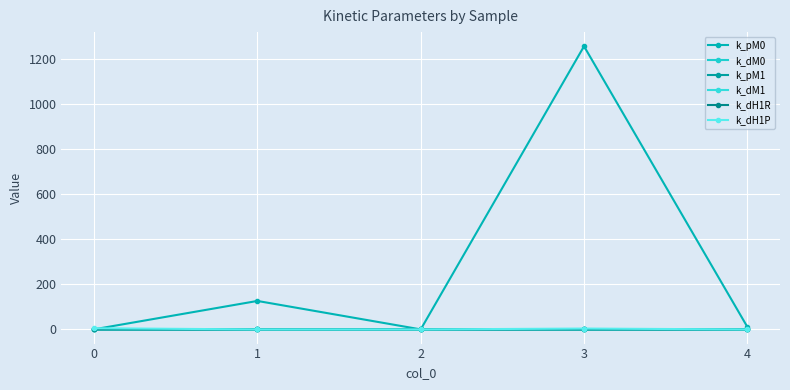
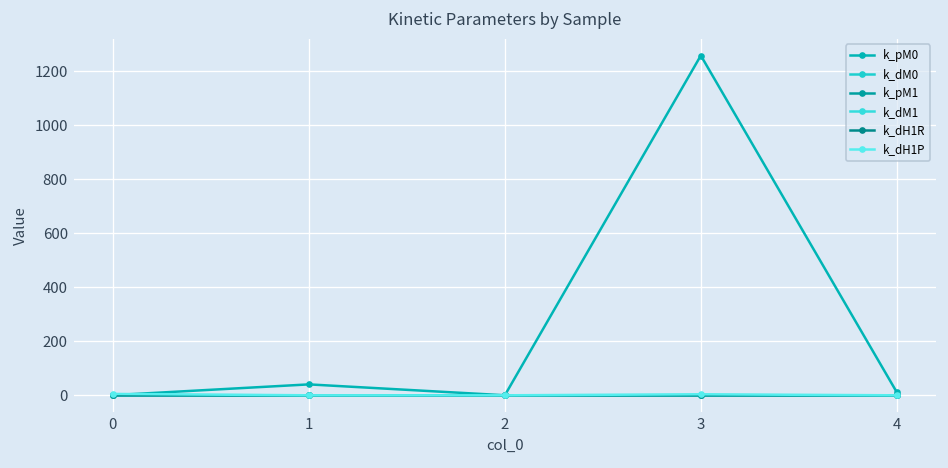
k_pM0, 1: 130 -> 40
